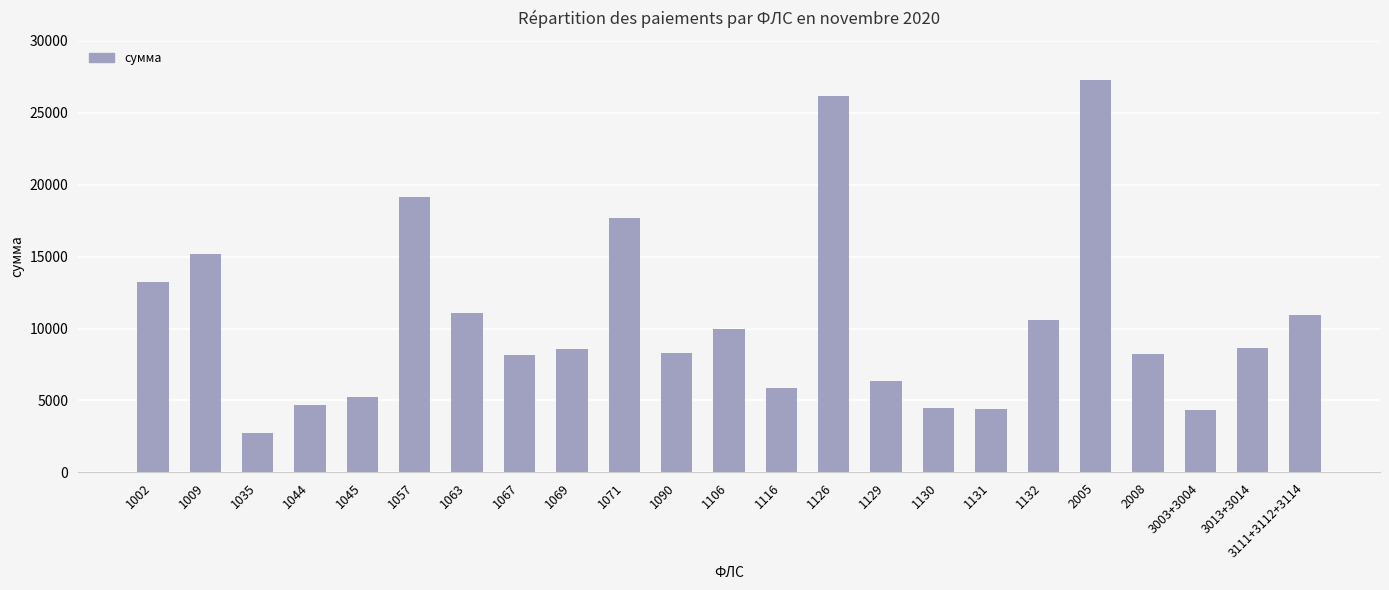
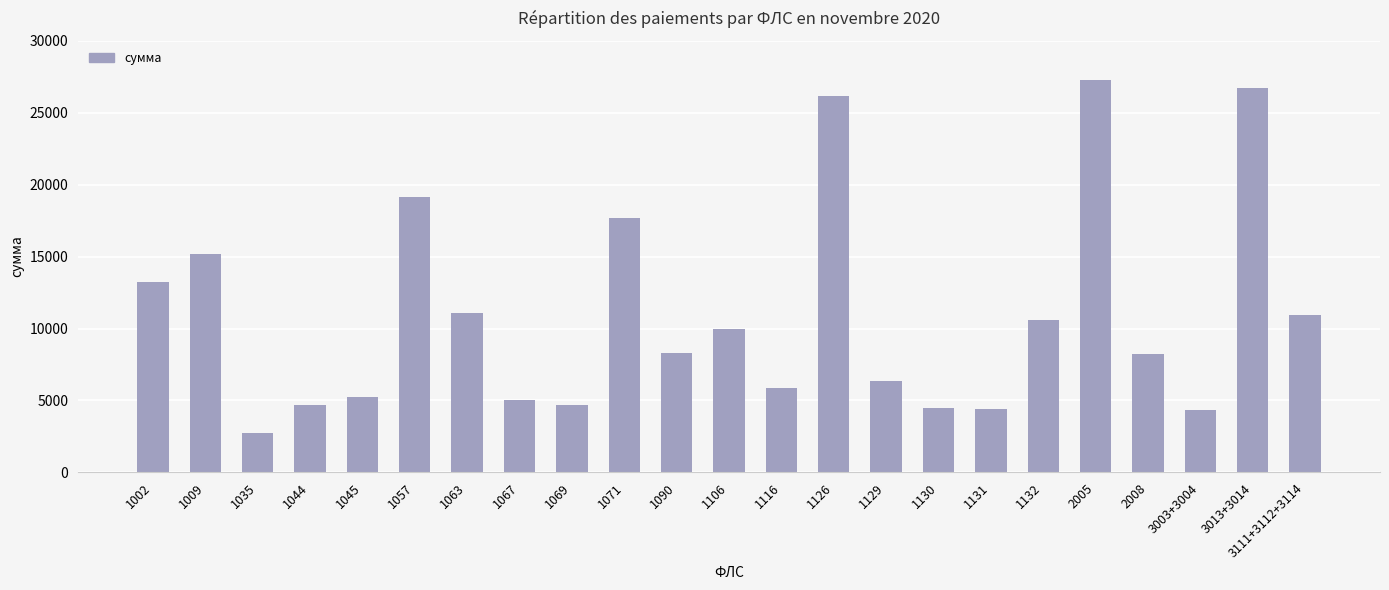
1067: 8100 -> 5000
1069: 8600 -> 4700
3013+3014: 8700 -> 26700
